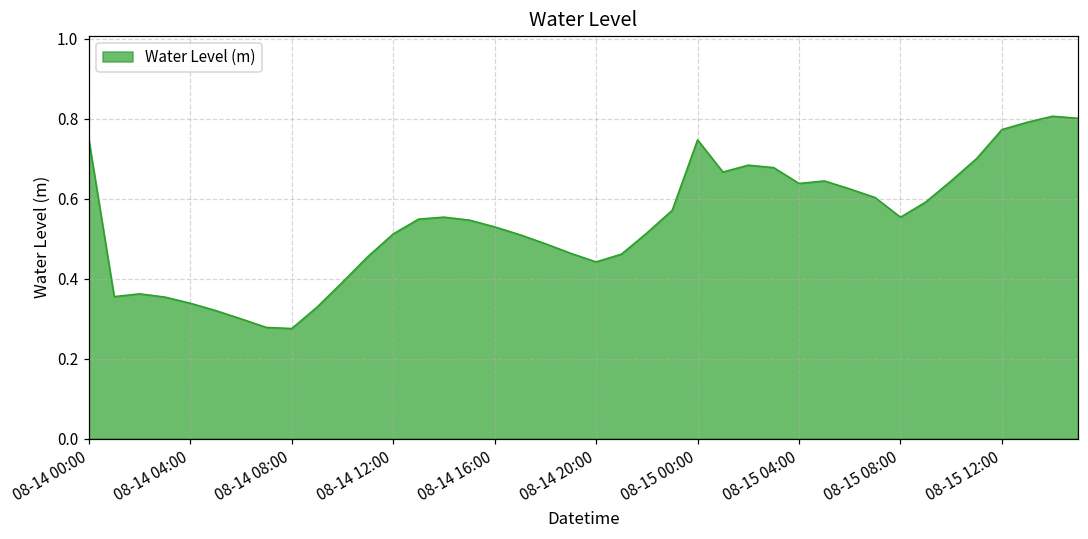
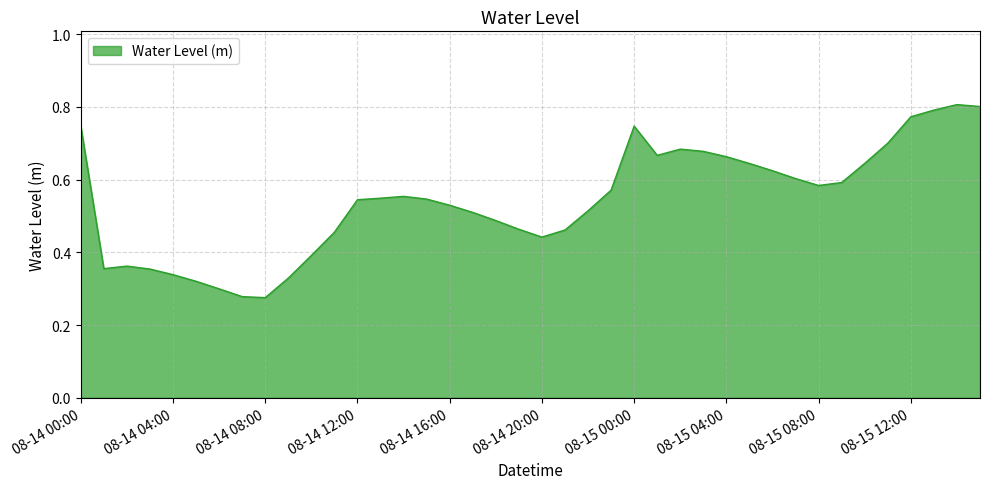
08-14 12:00: 0.51 -> 0.54
08-15 04:00: 0.64 -> 0.66
08-15 08:00: 0.55 -> 0.58
